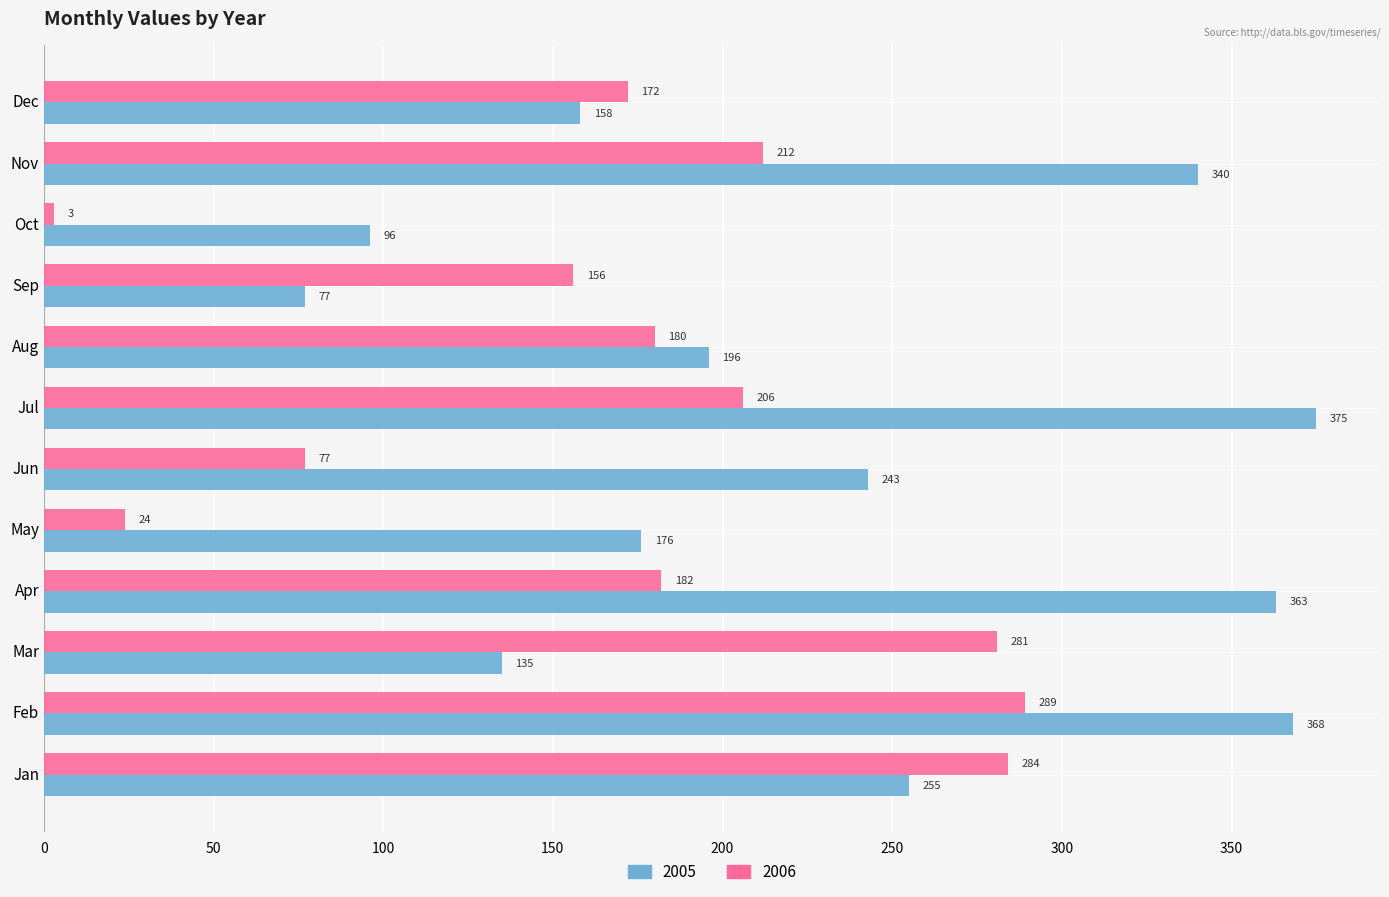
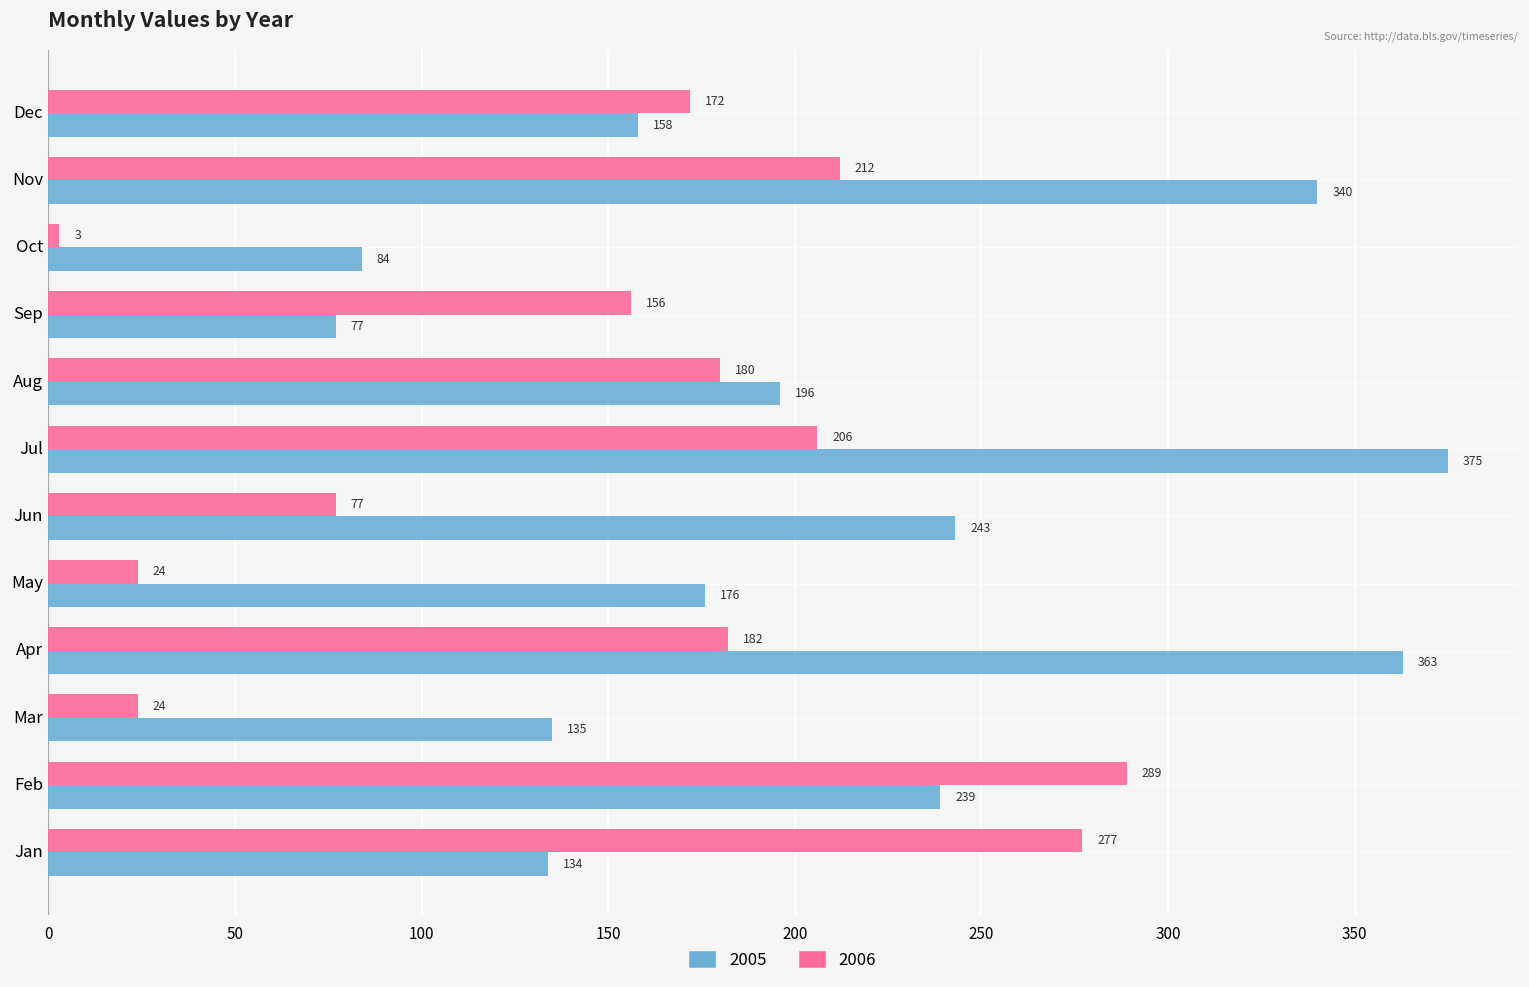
2005, Oct: 96 -> 84
2006, Mar: 281 -> 24
2005, Feb: 368 -> 239
2006, Jan: 284 -> 277
2005, Jan: 255 -> 134
